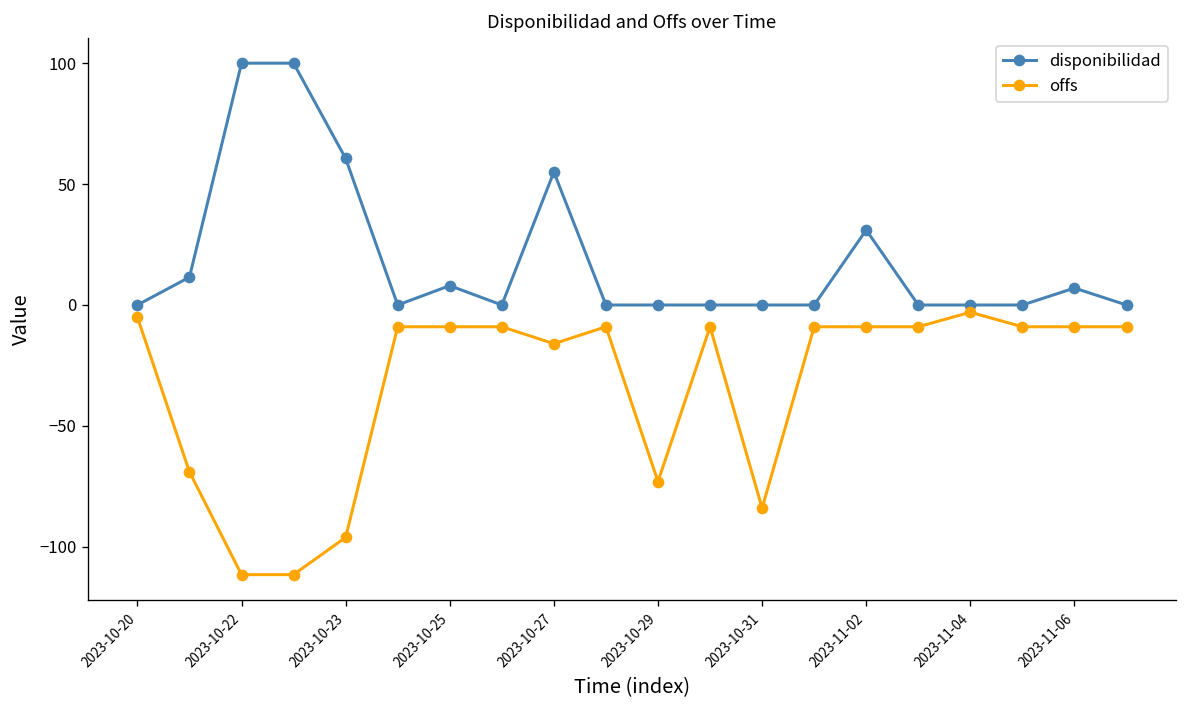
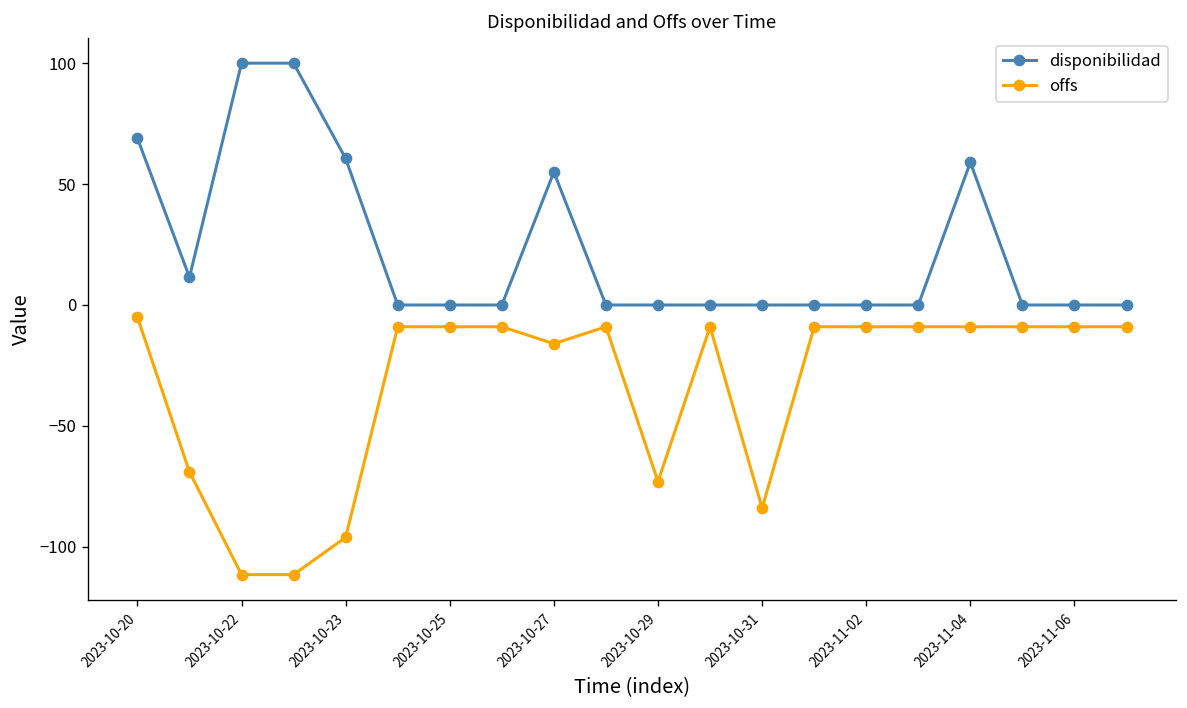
disponibilidad, 2023-10-20: 0 -> 69
disponibilidad, 2023-10-25: 8 -> 0
disponibilidad, 2023-11-02: 31 -> 0
disponibilidad, 2023-11-04: 0 -> 59
offs, 2023-11-04: -3 -> -9
disponibilidad, 2023-11-06: 7 -> 0
